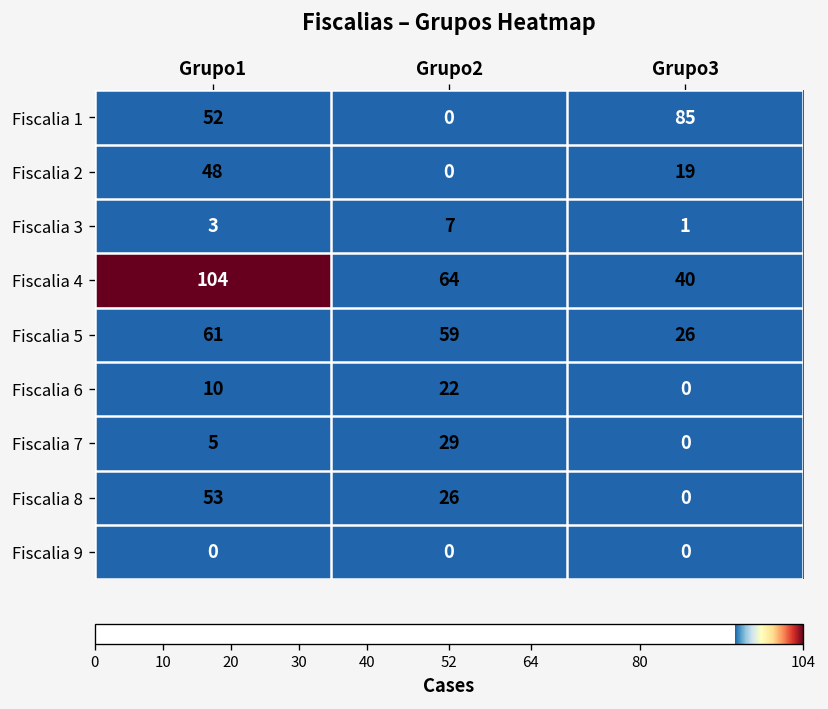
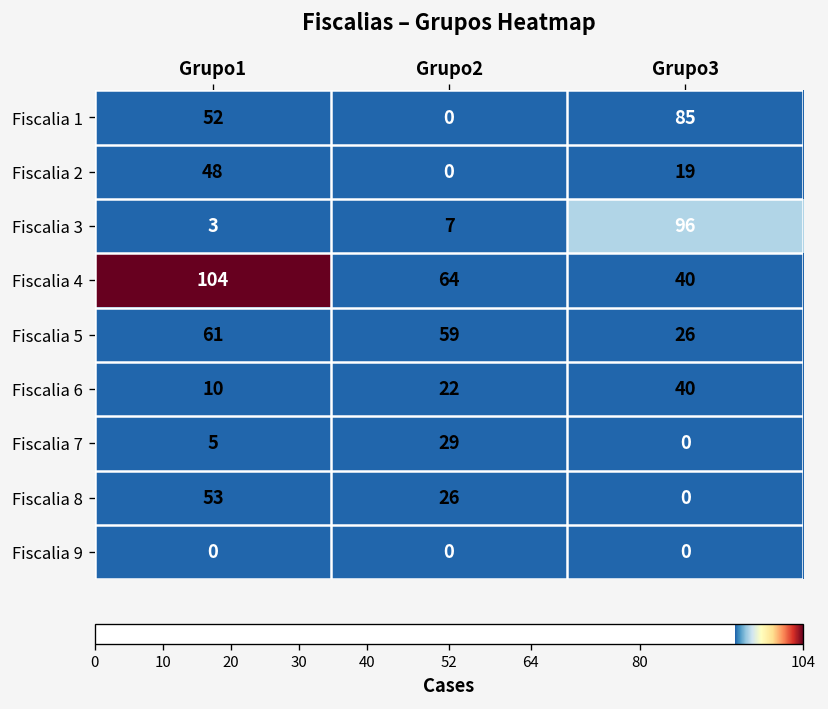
Fiscalia 3, Grupo3: 1 -> 96
Fiscalia 6, Grupo3: 0 -> 40
